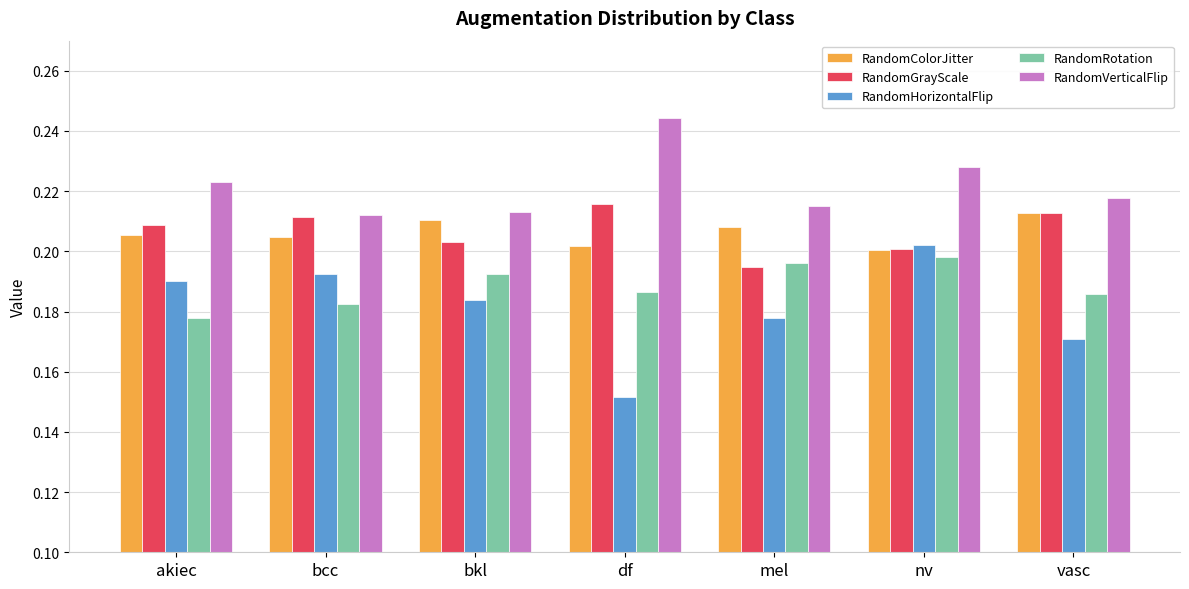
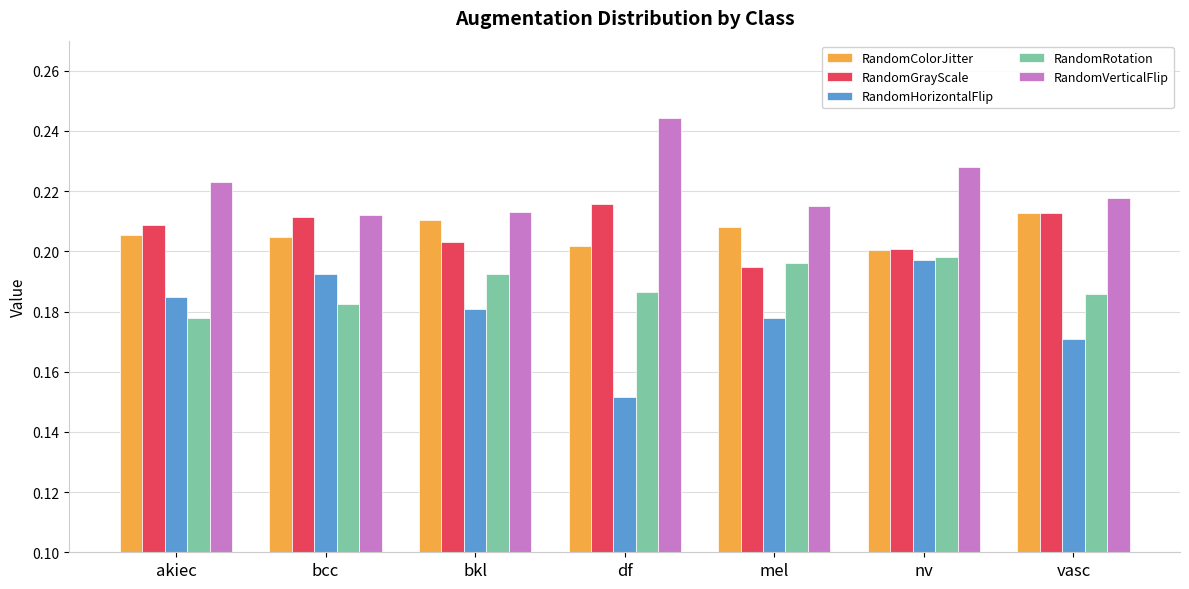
RandomHorizontalFlip, akiec: 0.190 -> 0.185
RandomHorizontalFlip, bkl: 0.184 -> 0.181
RandomHorizontalFlip, nv: 0.202 -> 0.197
